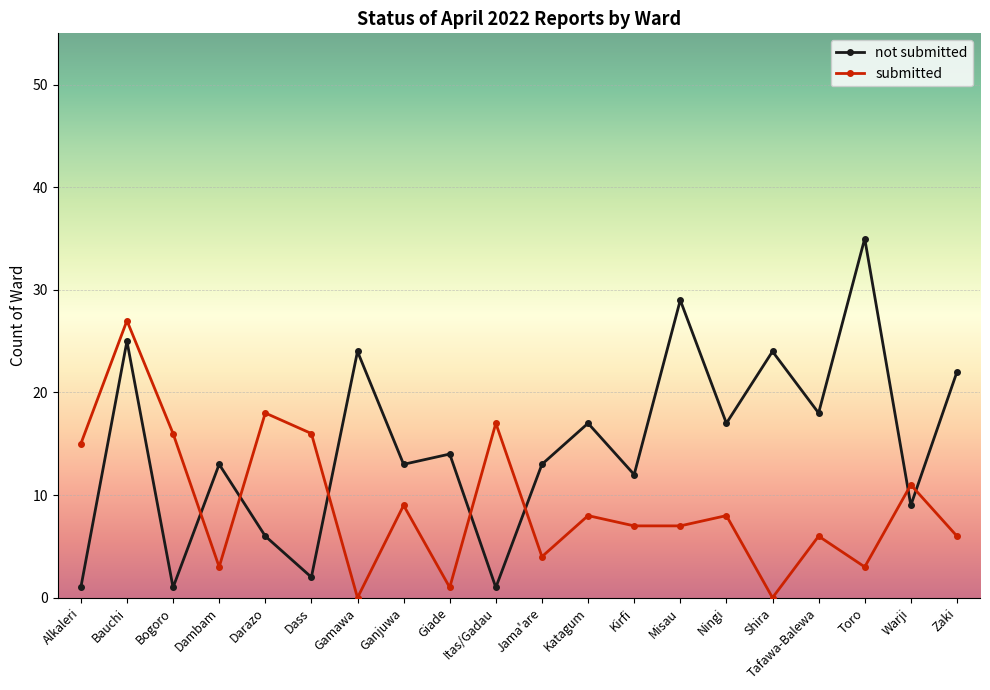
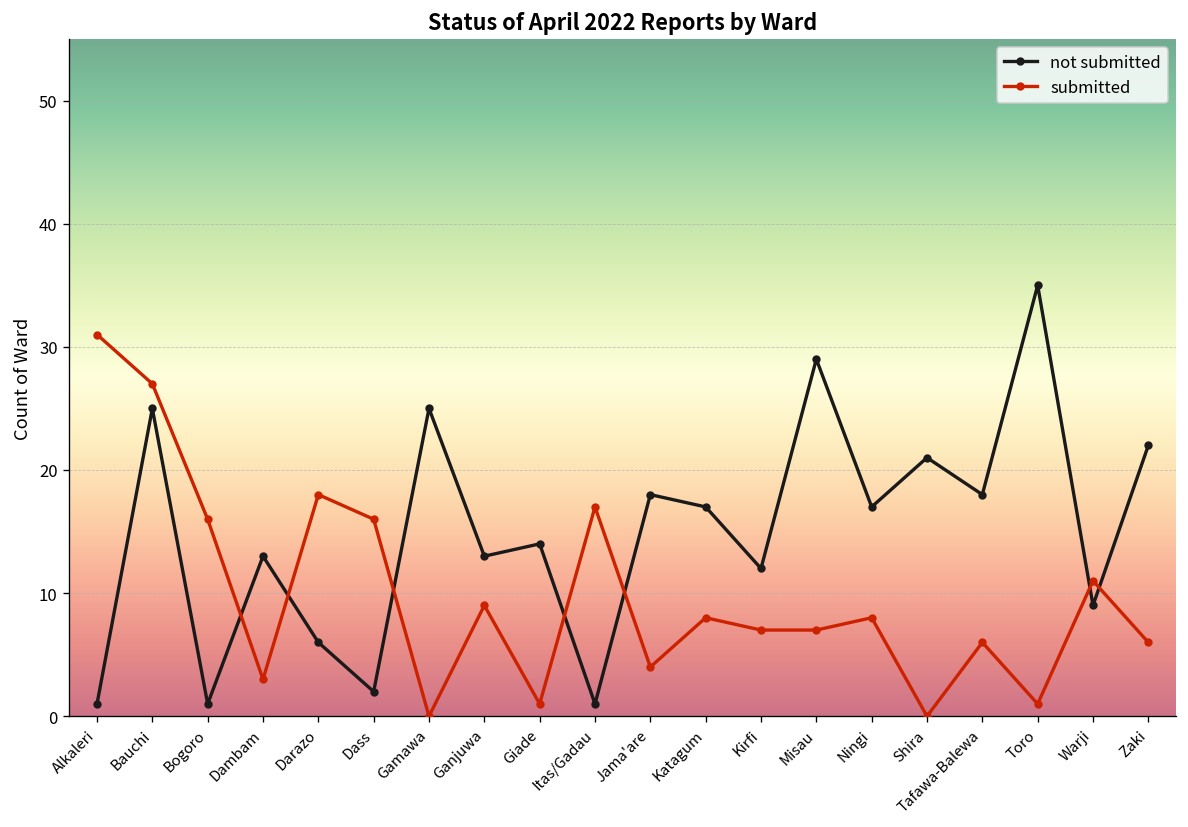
submitted, Alkaleri: 15 -> 31
not submitted, Gamawa: 24 -> 25
not submitted, Jama'are: 13 -> 18
not submitted, Shira: 24 -> 21
submitted, Toro: 3 -> 1
